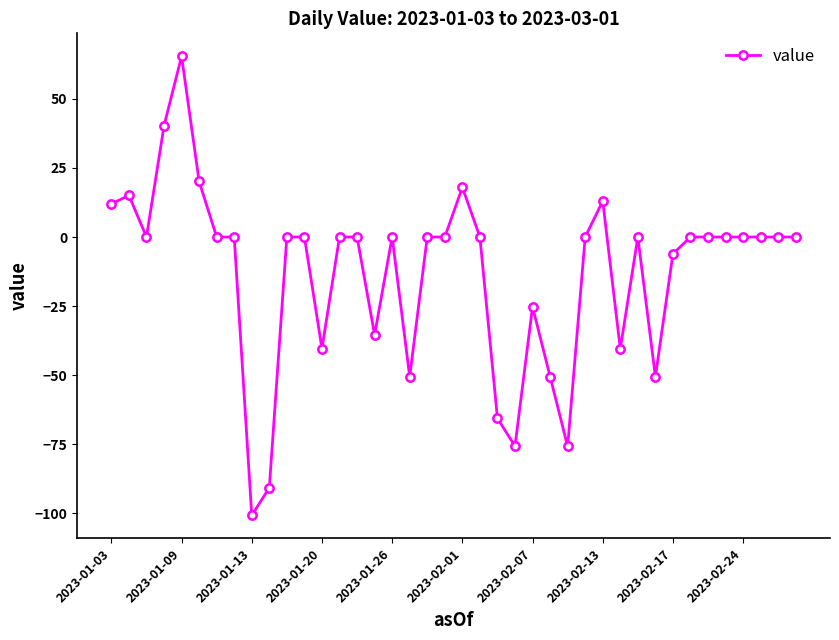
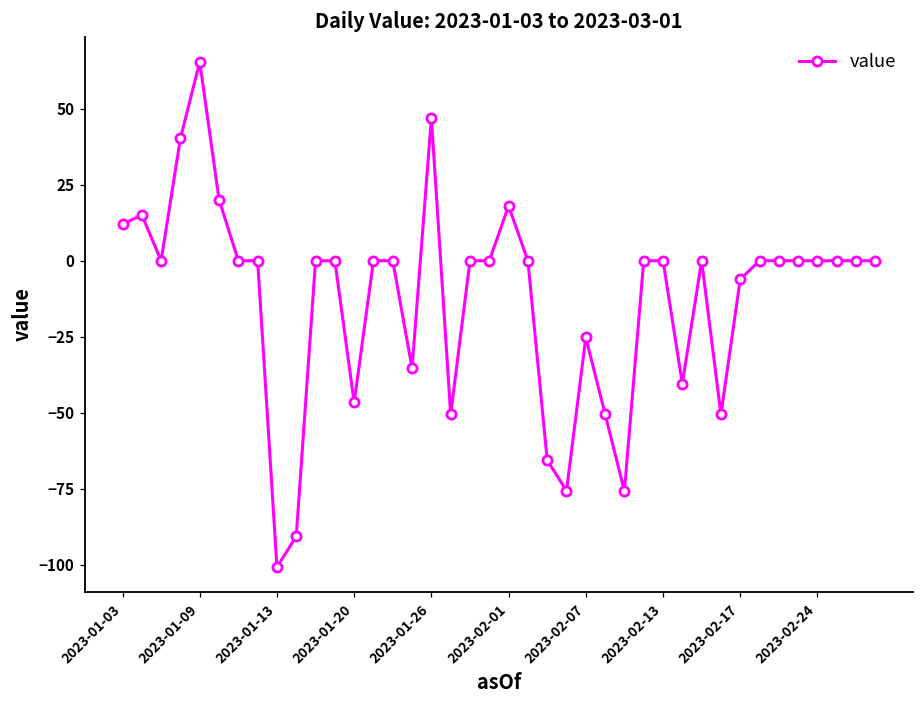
2023-01-20: -40 -> -47
2023-01-26: 0 -> 47
2023-02-13: 13 -> 0
